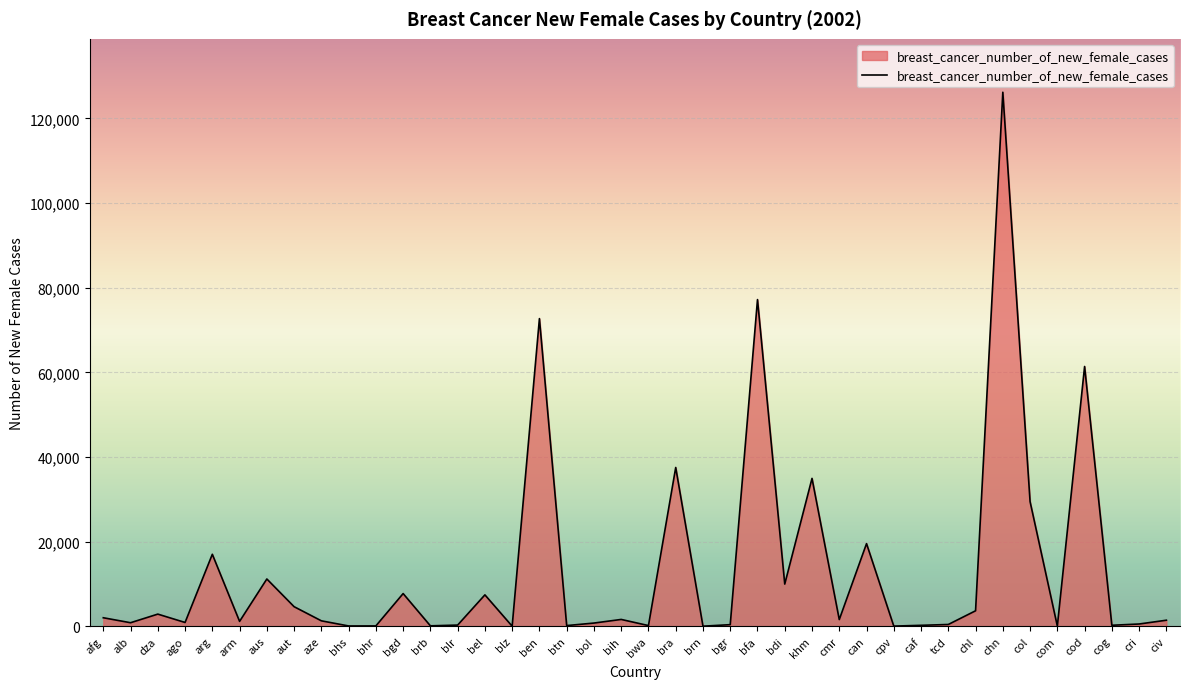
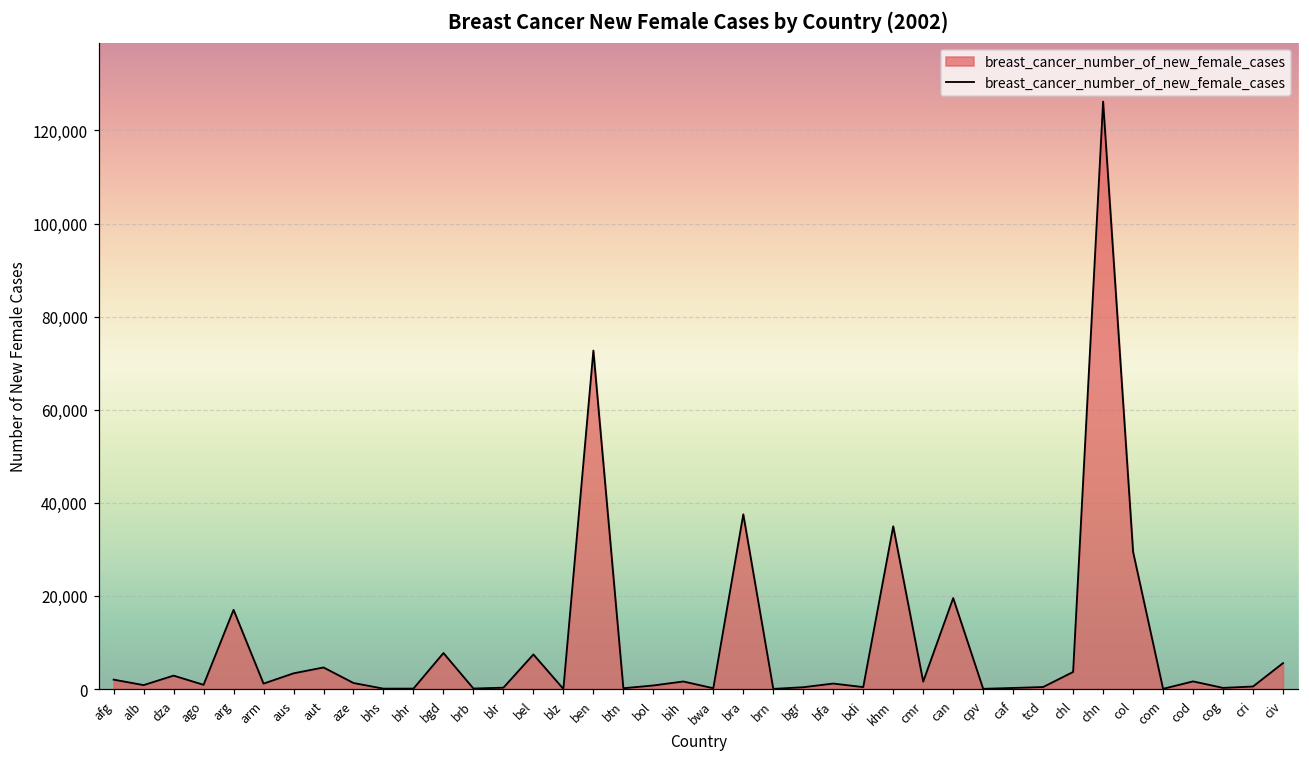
aus: 11,000 -> 3,000
bfa: 77,000 -> 1,000
bdi: 10,000 -> 0
cod: 61,000 -> 2,000
civ: 1,000 -> 6,000
